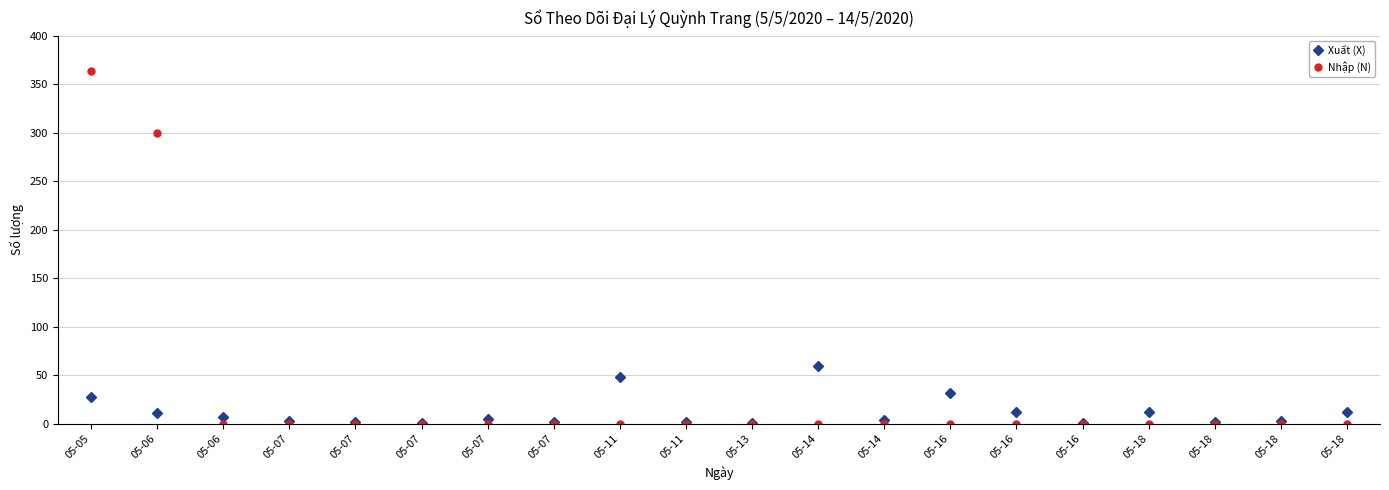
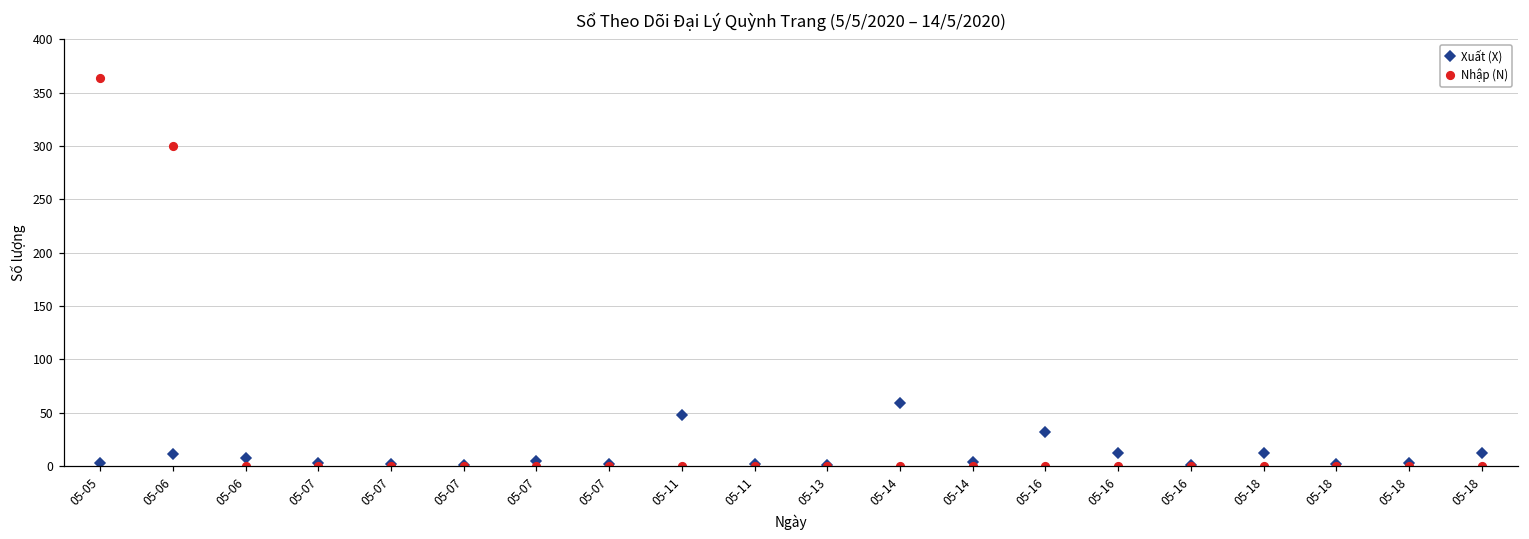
Xuất (X), 05-05: 30 -> 0
